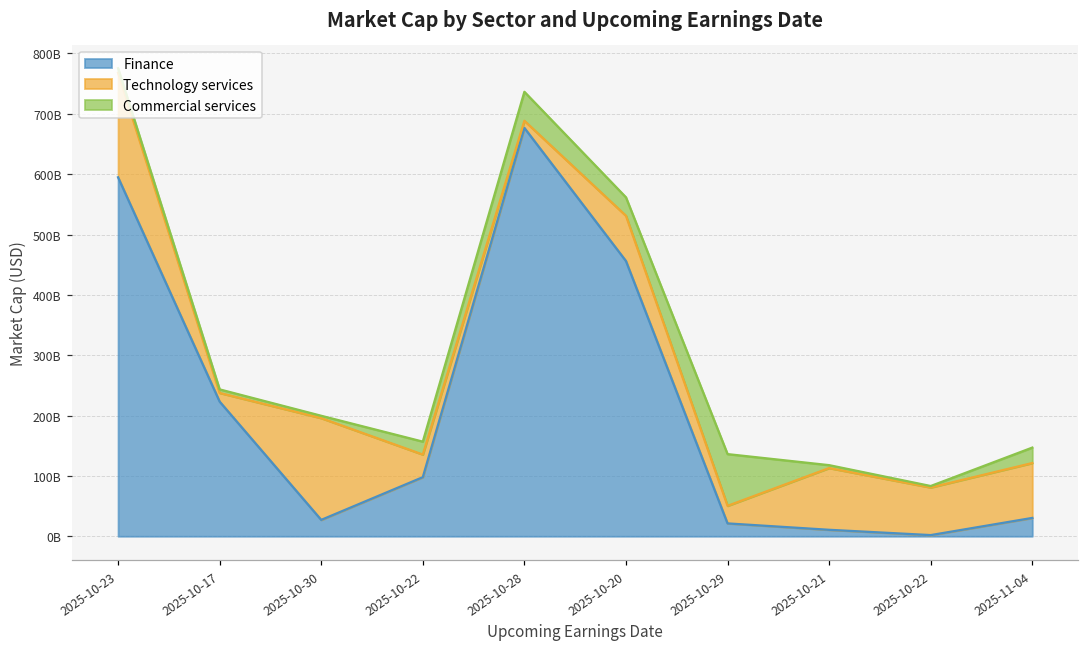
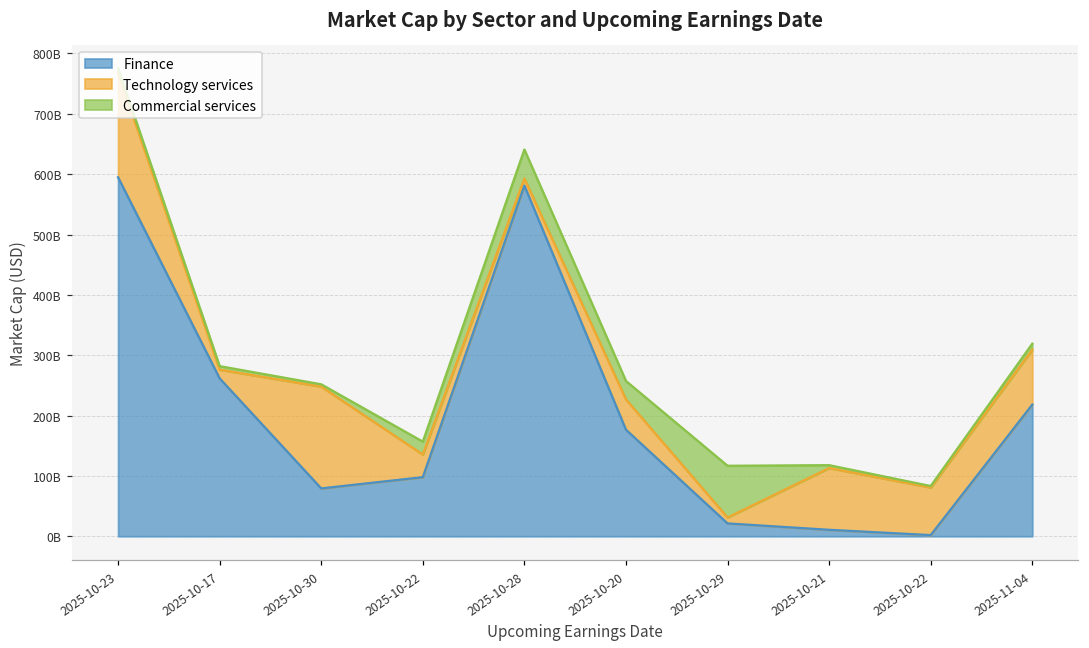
Finance, 2025-10-17: 220000000000 -> 260000000000
Finance, 2025-10-30: 30000000000 -> 80000000000
Finance, 2025-10-28: 680000000000 -> 580000000000
Finance, 2025-10-20: 460000000000 -> 180000000000
Technology services, 2025-10-20: 70000000000 -> 50000000000
Technology services, 2025-10-29: 30000000000 -> 10000000000
Finance, 2025-11-04: 30000000000 -> 220000000000
Commercial services, 2025-11-04: 30000000000 -> 10000000000
